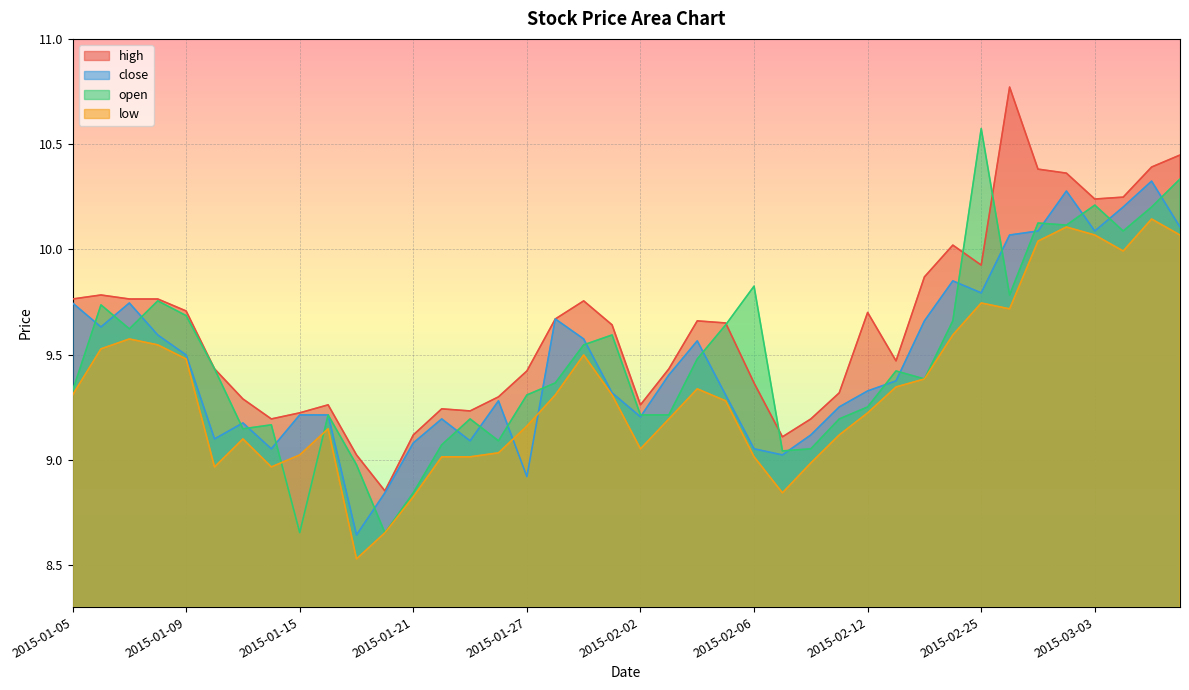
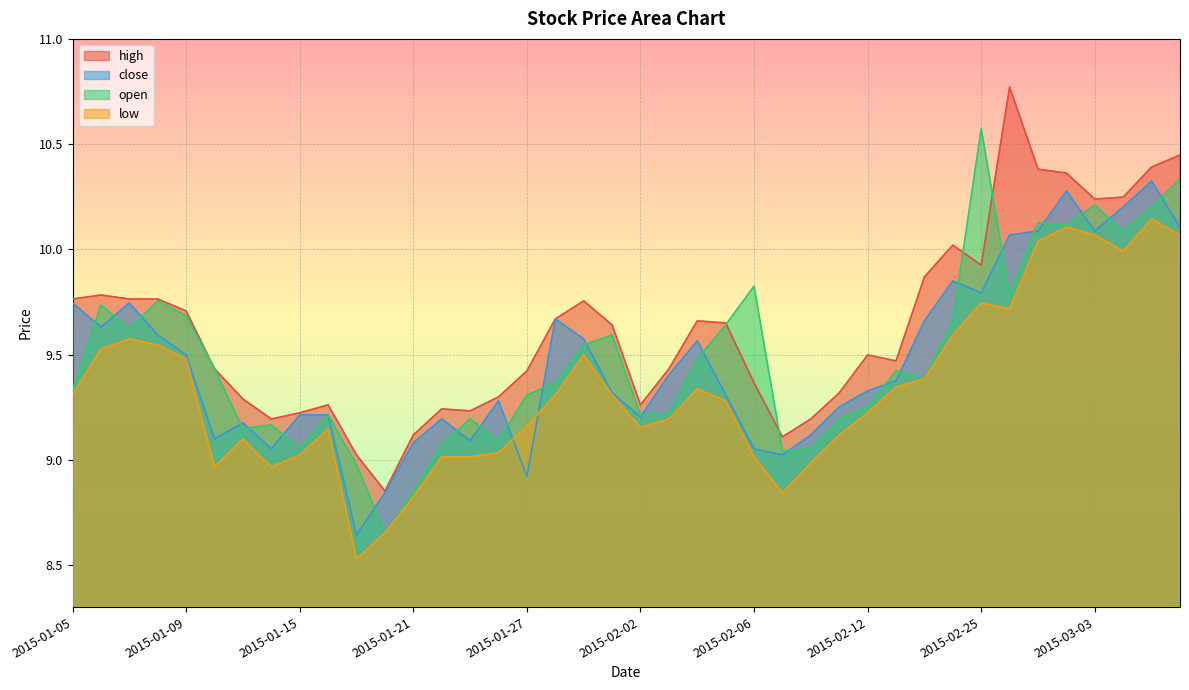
open, 2015-01-15: 8.65 -> 9.05
low, 2015-02-02: 9.05 -> 9.15
high, 2015-02-12: 9.70 -> 9.50
